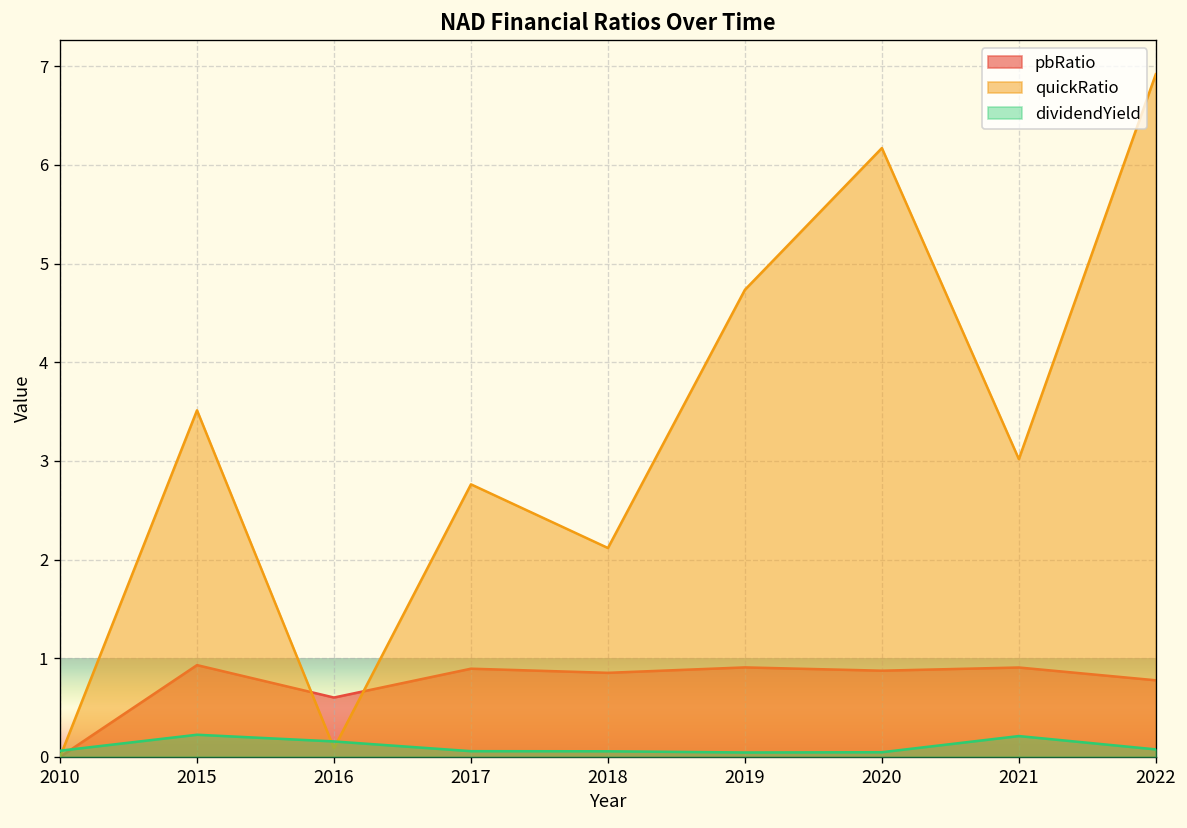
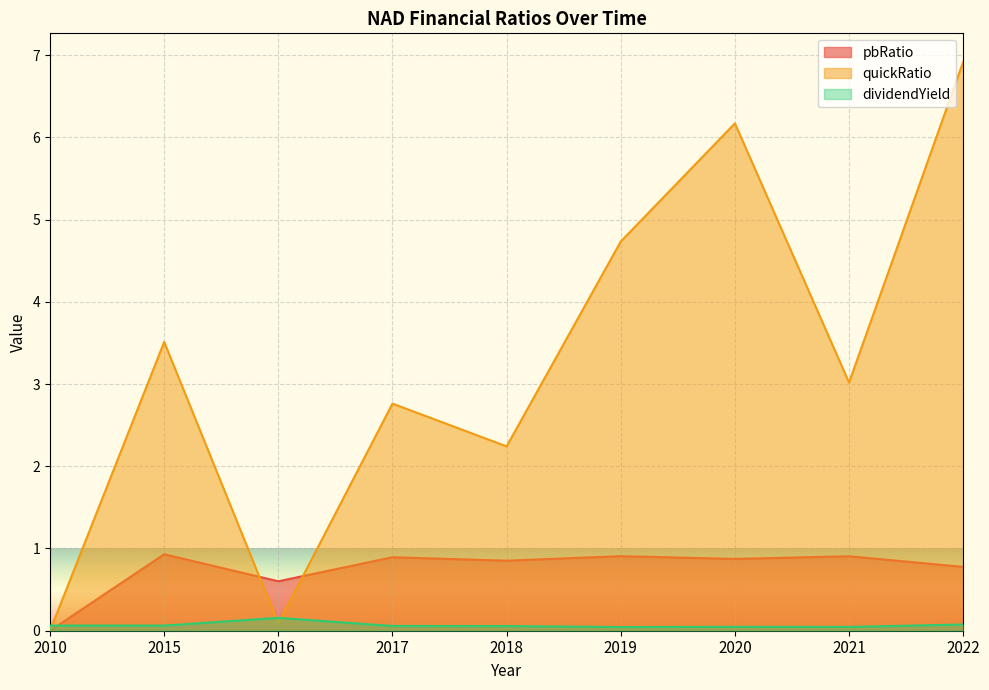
dividendYield, 2015: 0.2 -> 0.1
quickRatio, 2018: 2.1 -> 2.2
dividendYield, 2021: 0.2 -> 0.0
